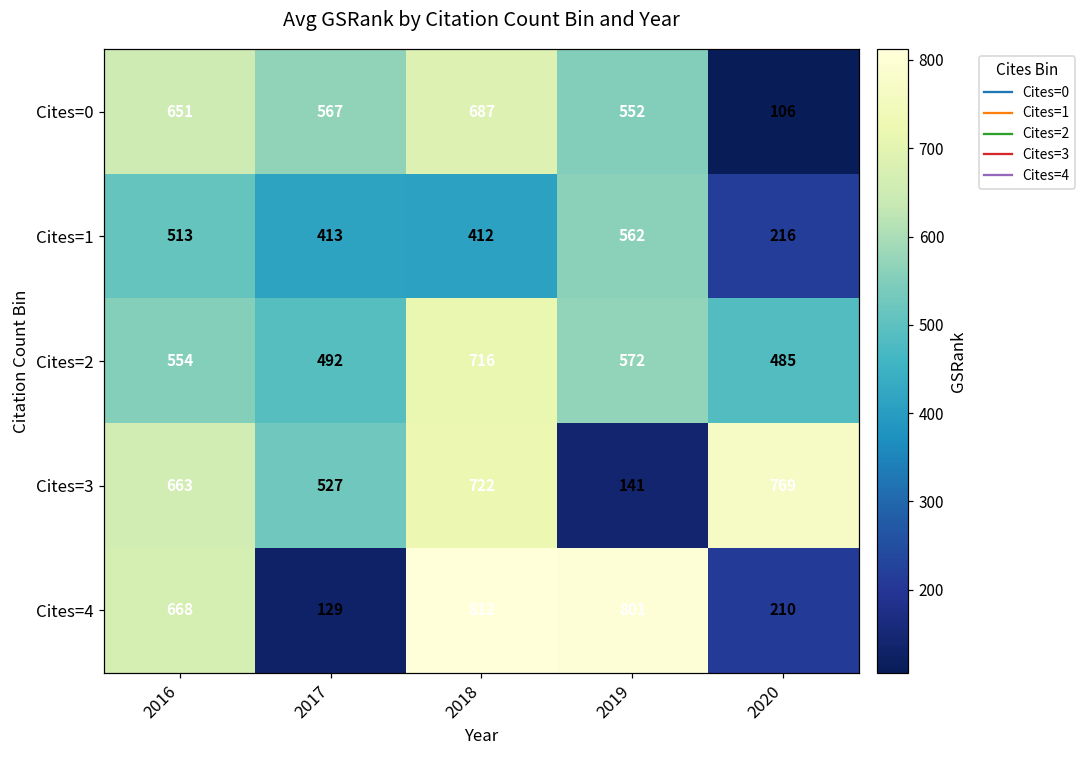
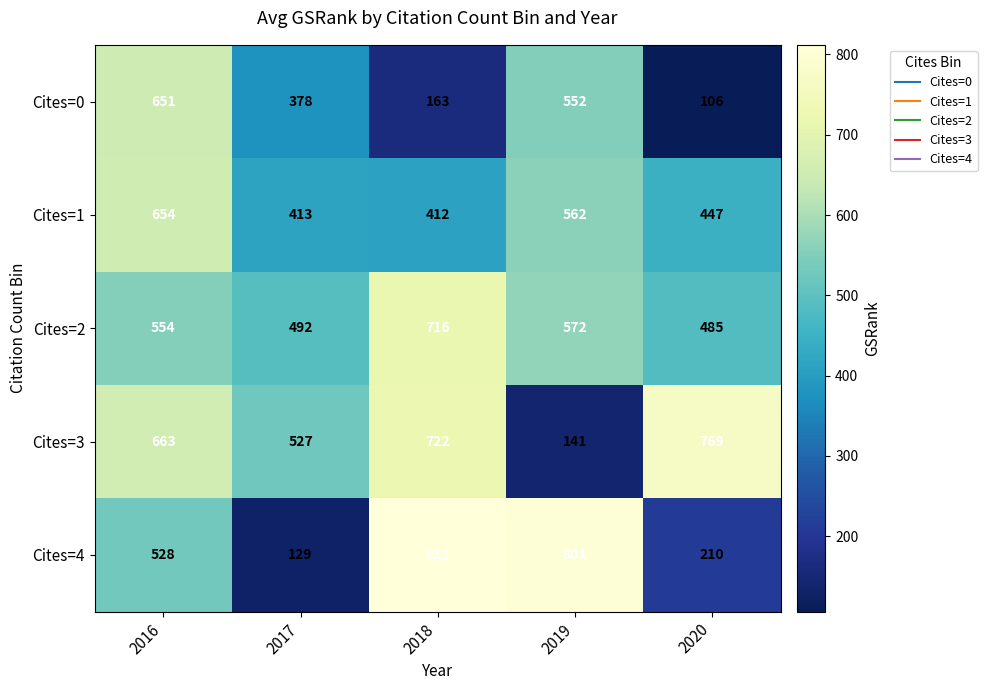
Cites=0, 2017: 567 -> 378
Cites=0, 2018: 687 -> 163
Cites=1, 2016: 513 -> 654
Cites=1, 2020: 216 -> 447
Cites=4, 2016: 668 -> 528
